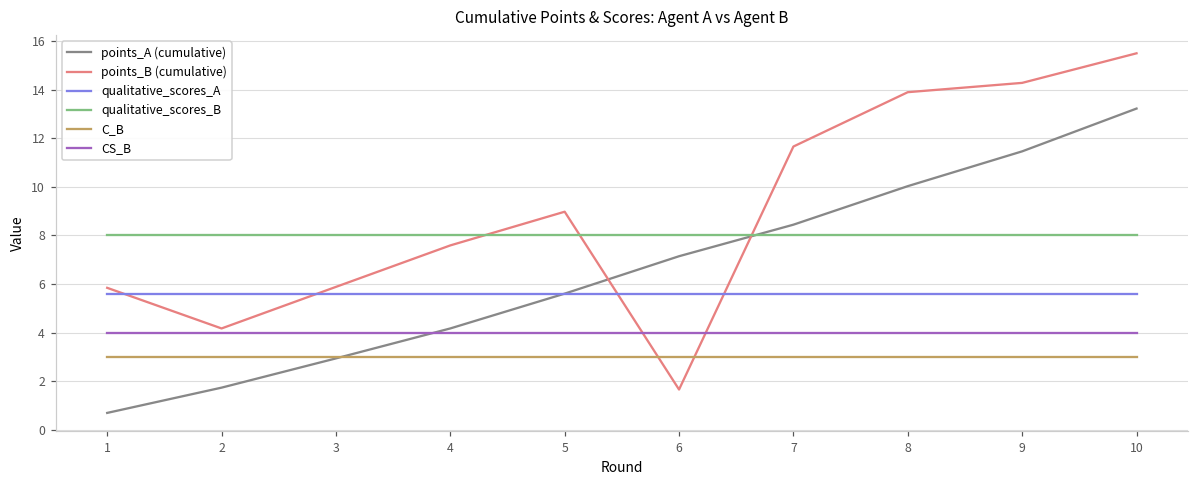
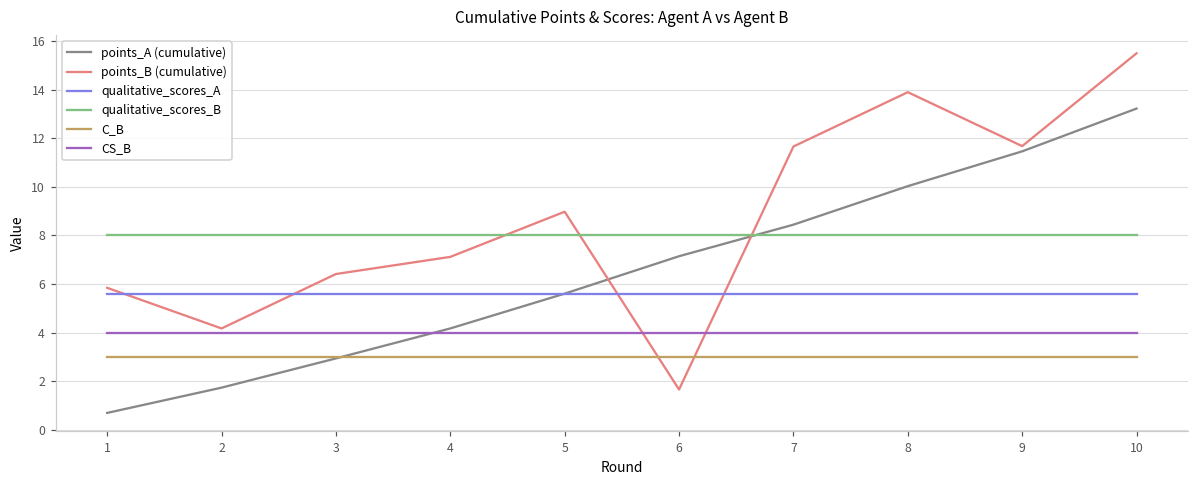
points_B (cumulative), 3: 5.9 -> 6.4
points_B (cumulative), 4: 7.6 -> 7.1
points_B (cumulative), 9: 14.3 -> 11.7
